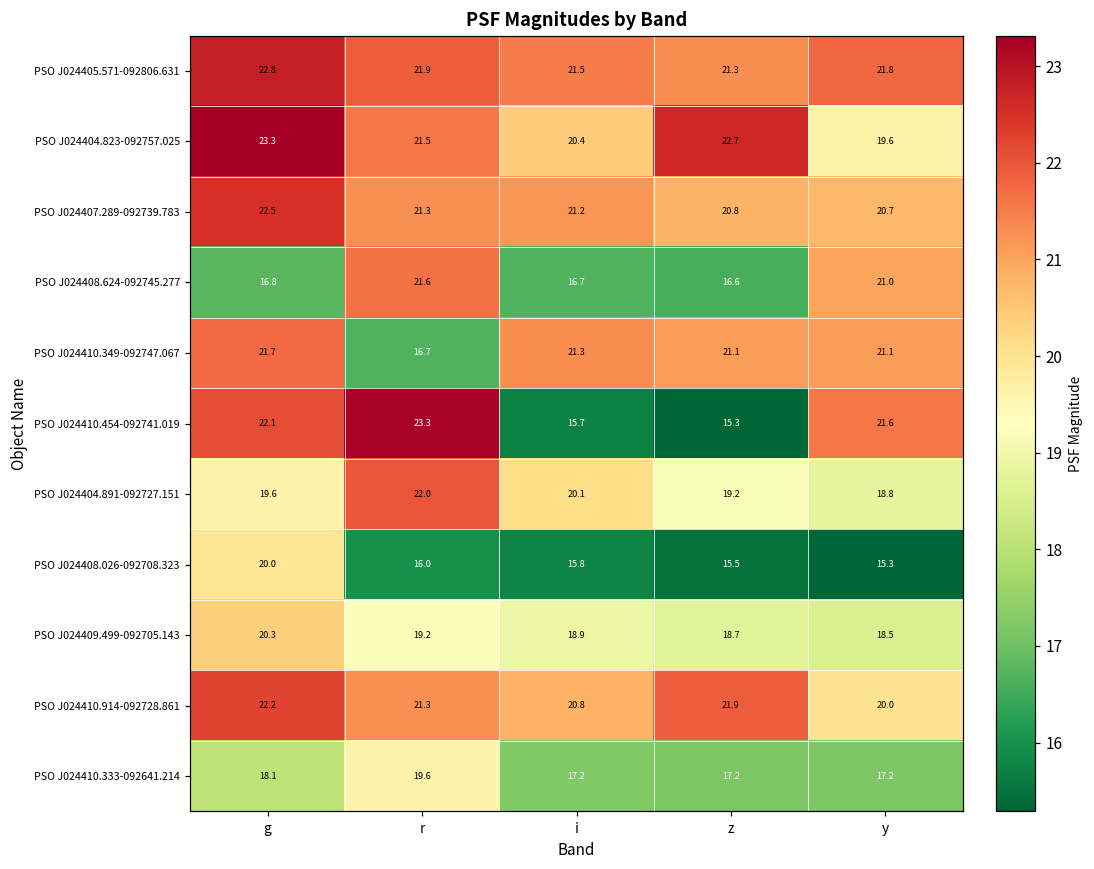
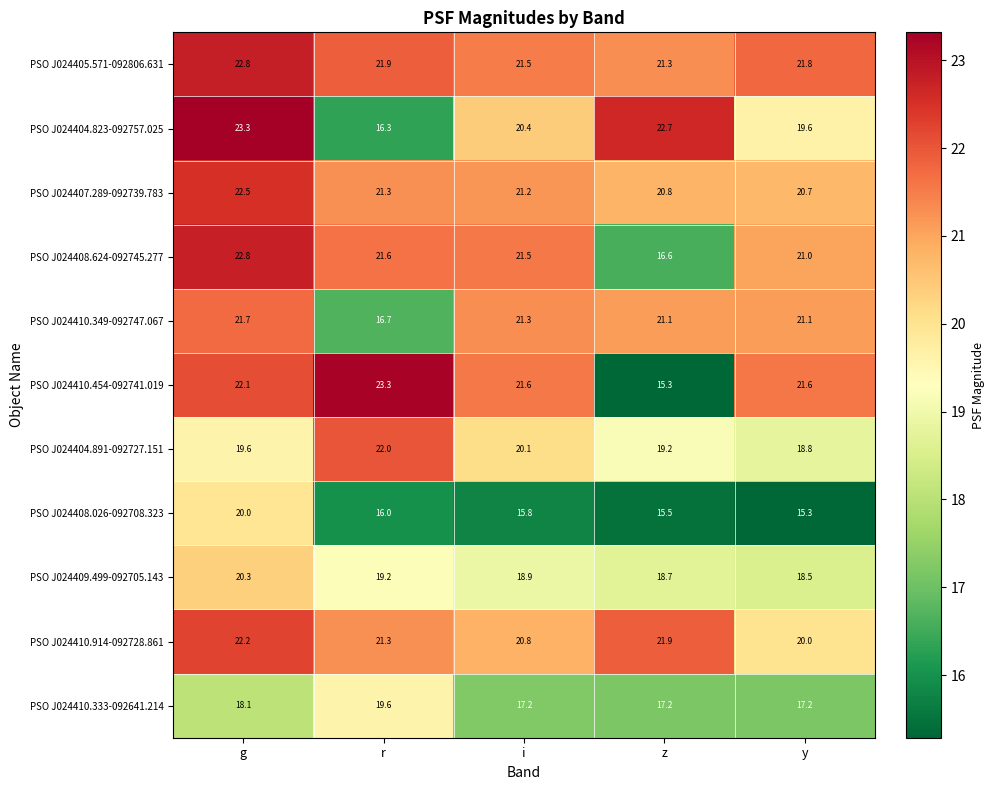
PSO J024404.823-092757.025, r: 21.5 -> 16.3
PSO J024408.624-092745.277, g: 16.8 -> 22.8
PSO J024408.624-092745.277, i: 16.7 -> 21.5
PSO J024410.454-092741.019, i: 15.7 -> 21.6
